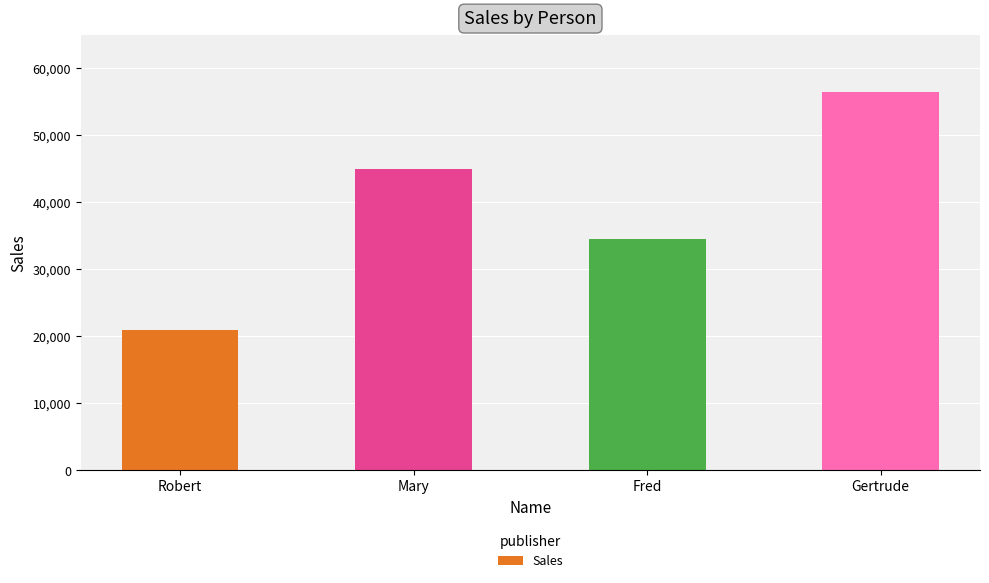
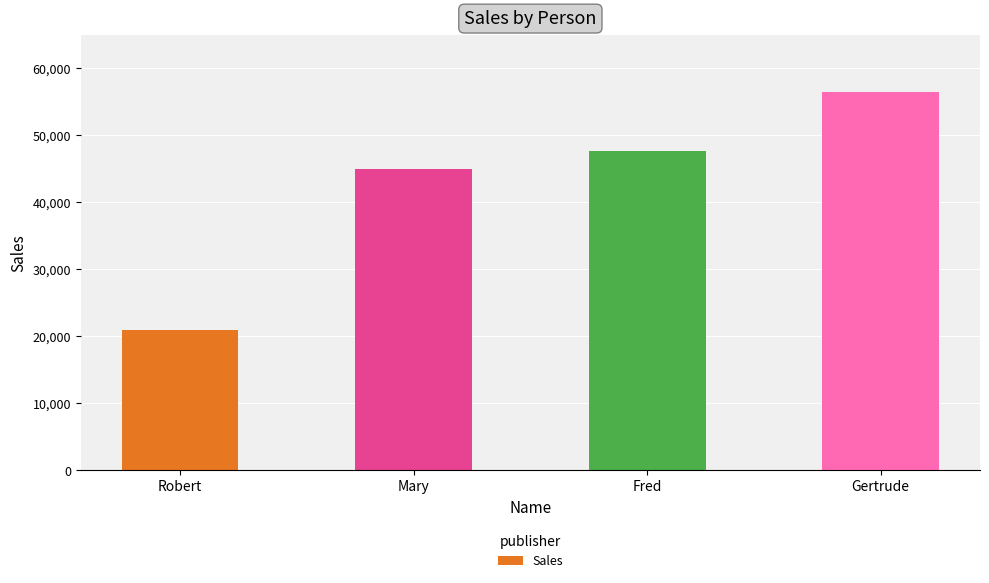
Fred: 35,000 -> 48,000
